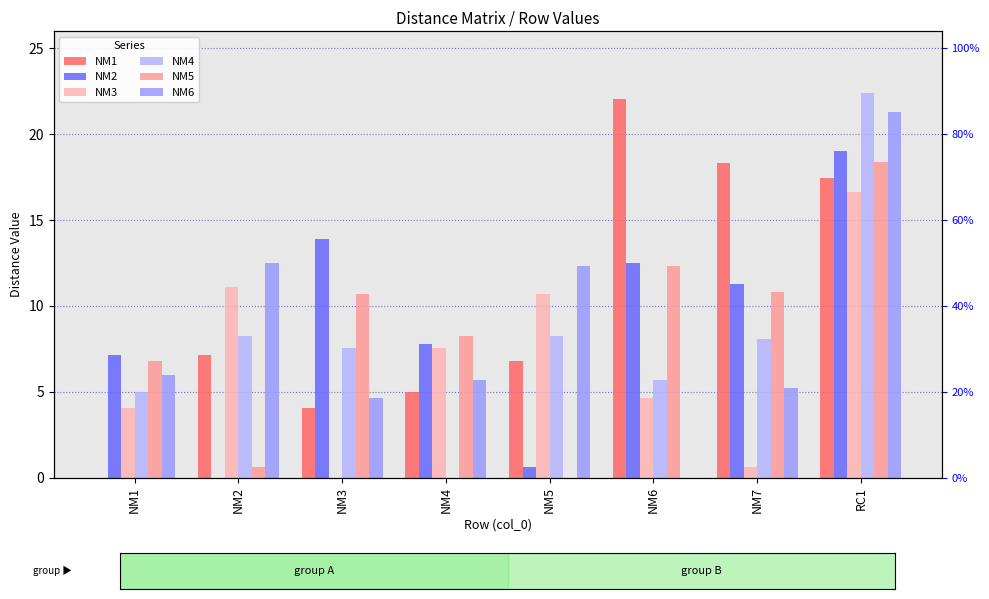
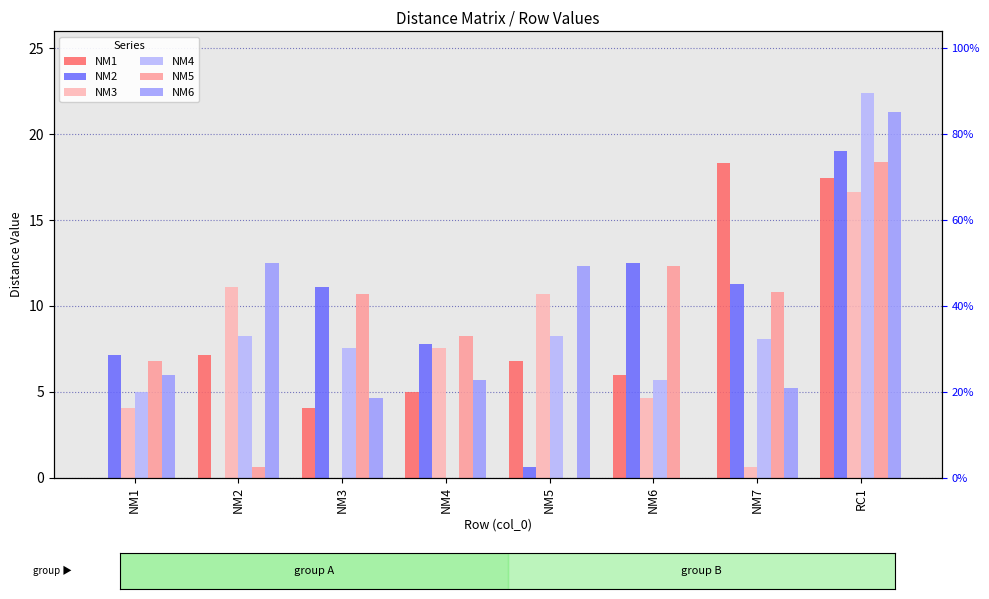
NM2, NM3: 13.9 -> 11.1
NM1, NM6: 22.1 -> 6.0
